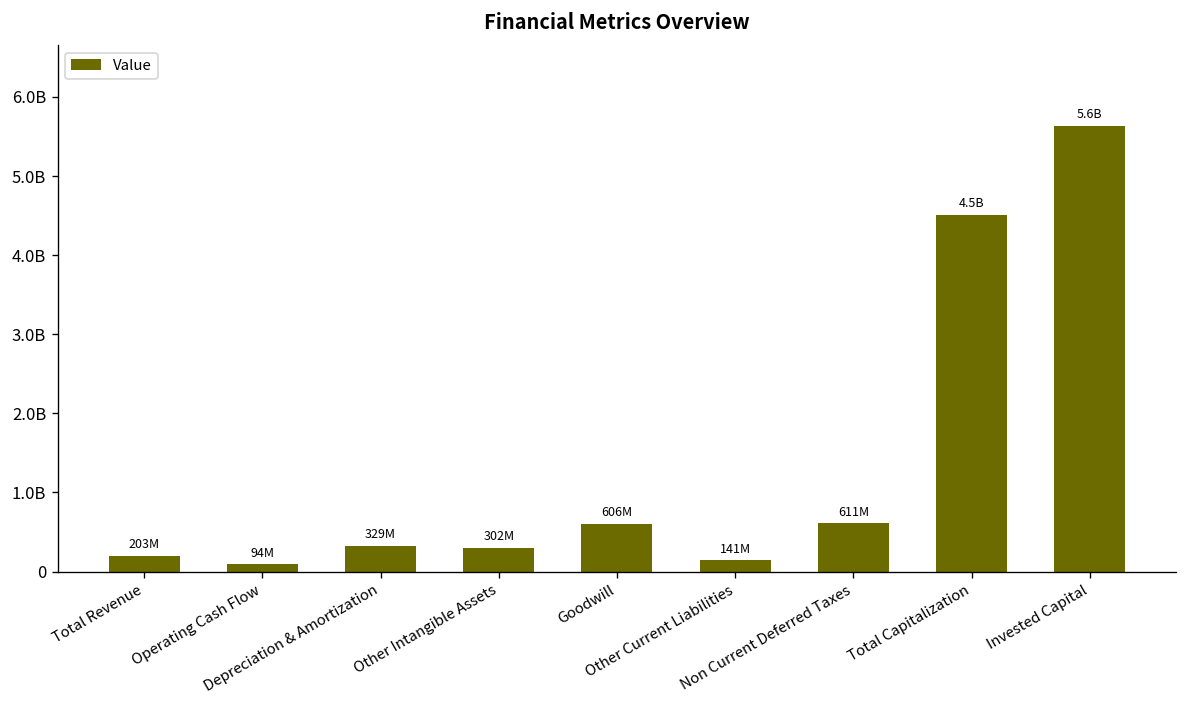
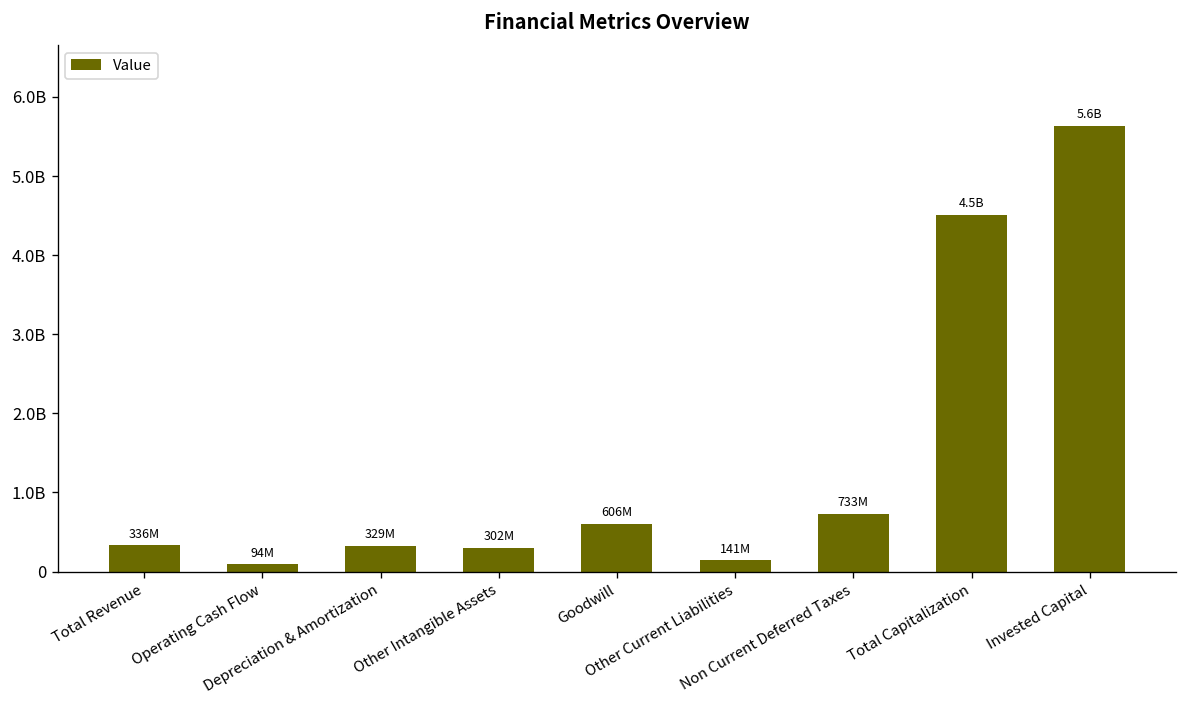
Total Revenue: 203M -> 336M
Non Current Deferred Taxes: 611M -> 733M
